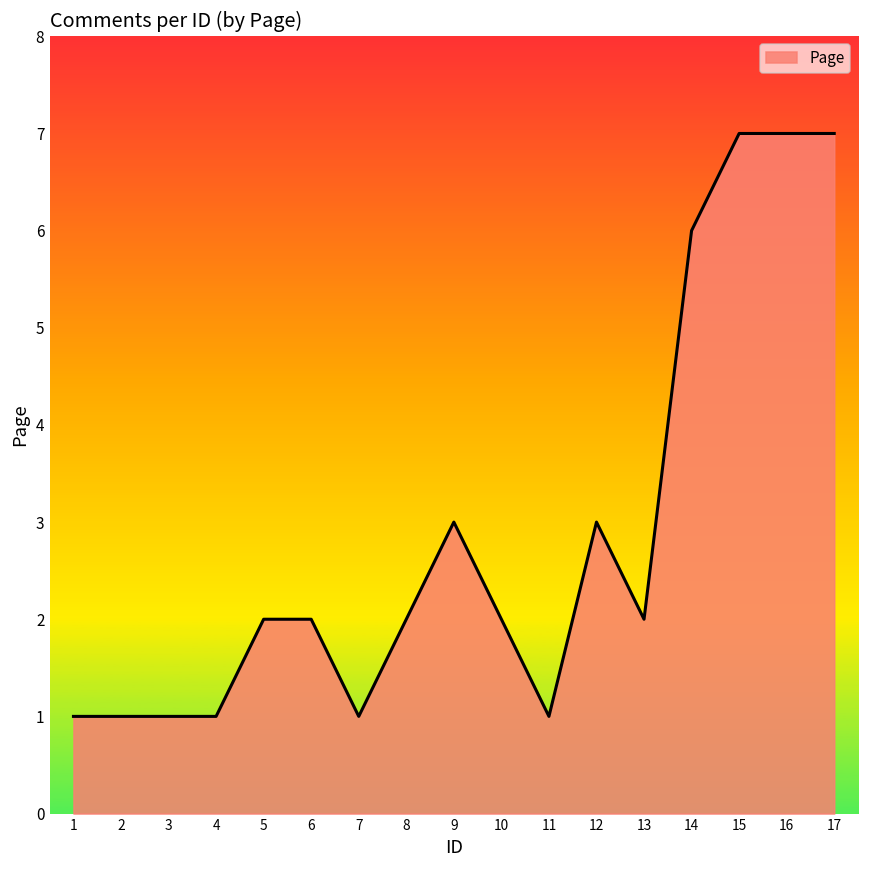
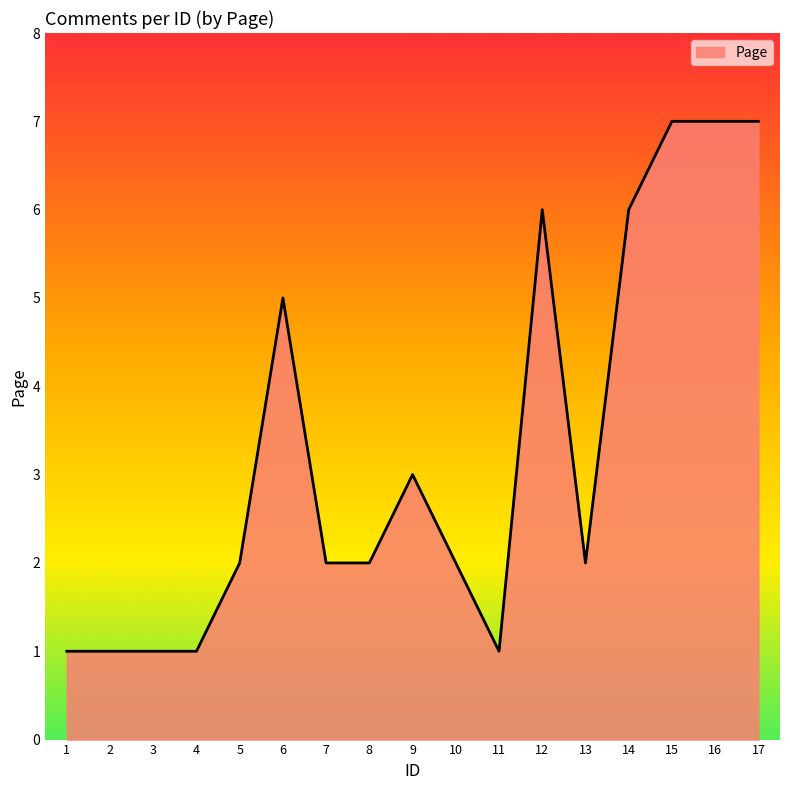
6: 2 -> 5
7: 1 -> 2
12: 3 -> 6
